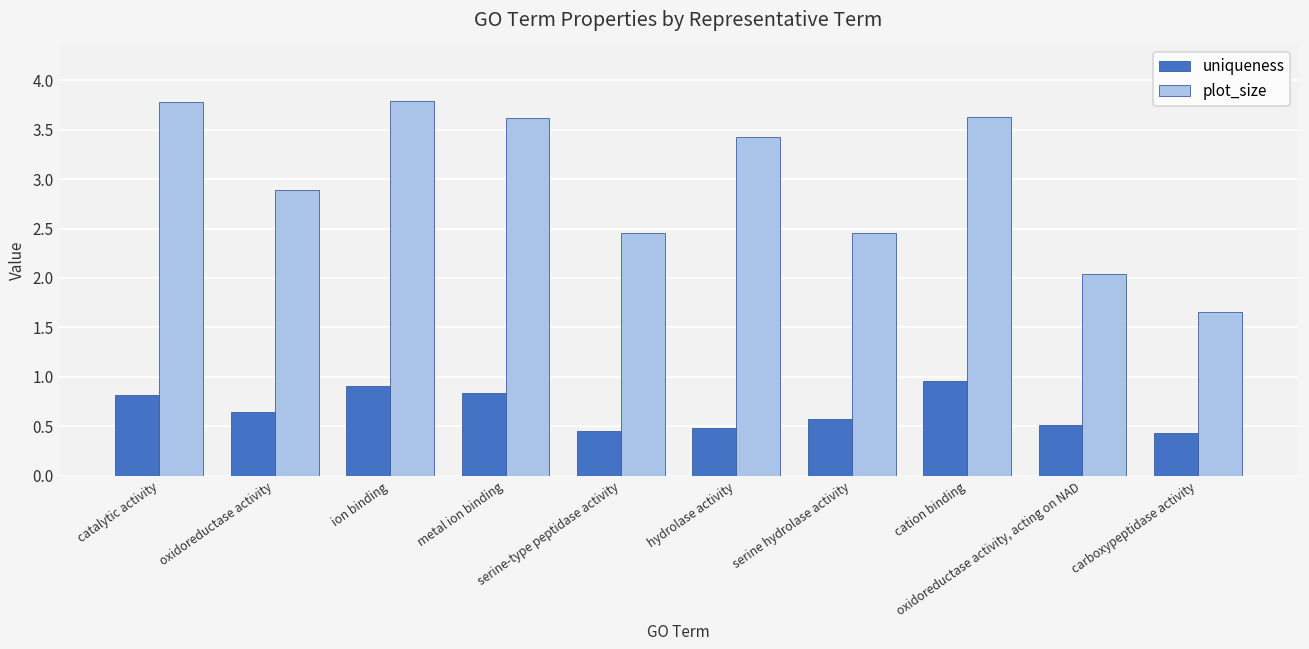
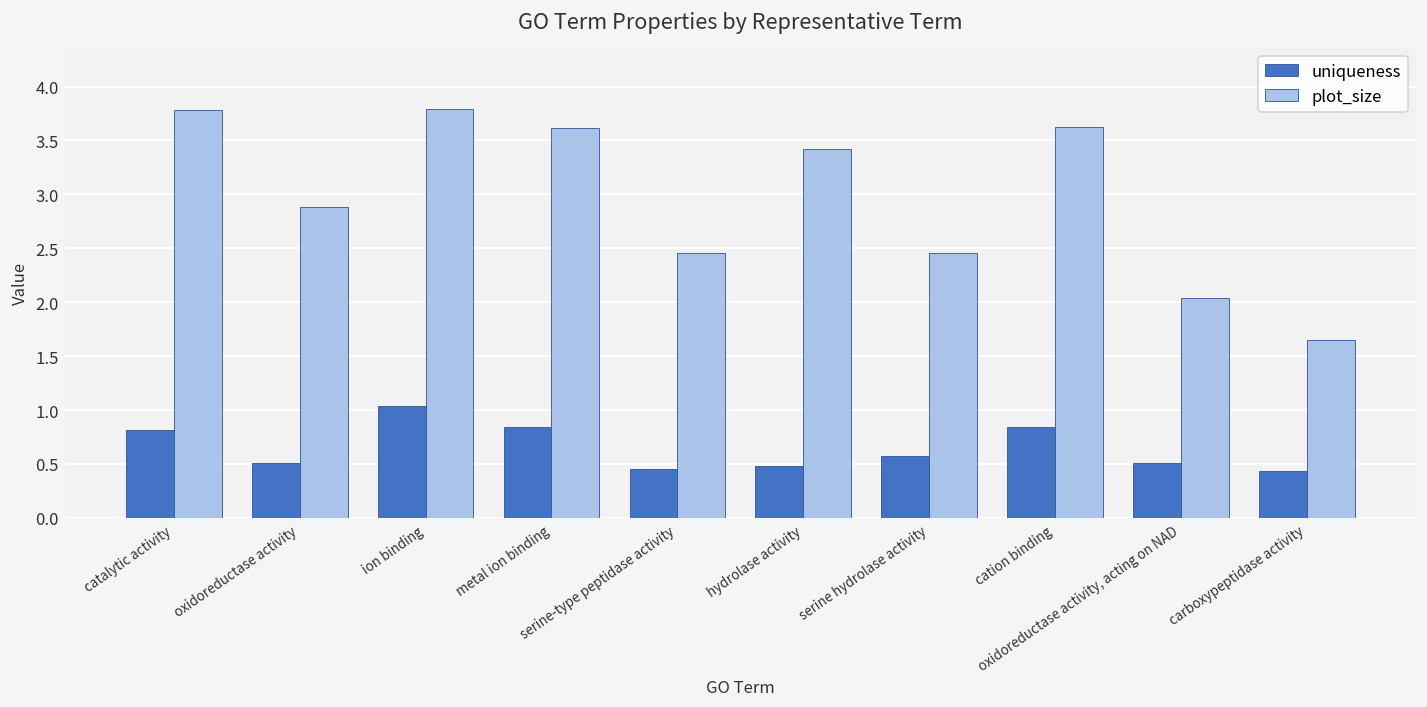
uniqueness, oxidoreductase activity: 0.6 -> 0.5
uniqueness, ion binding: 0.9 -> 1.0
uniqueness, cation binding: 1.0 -> 0.8
